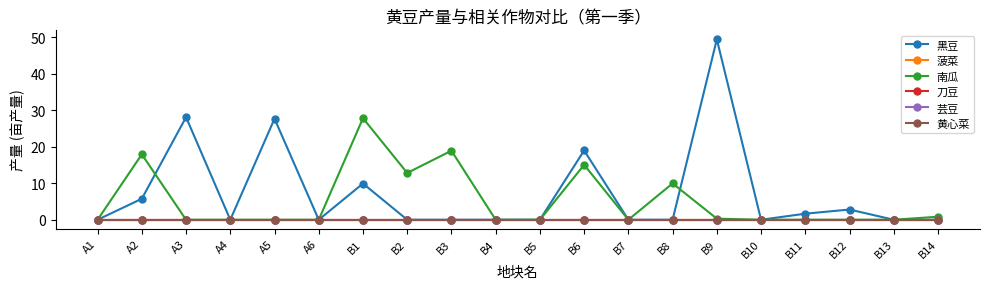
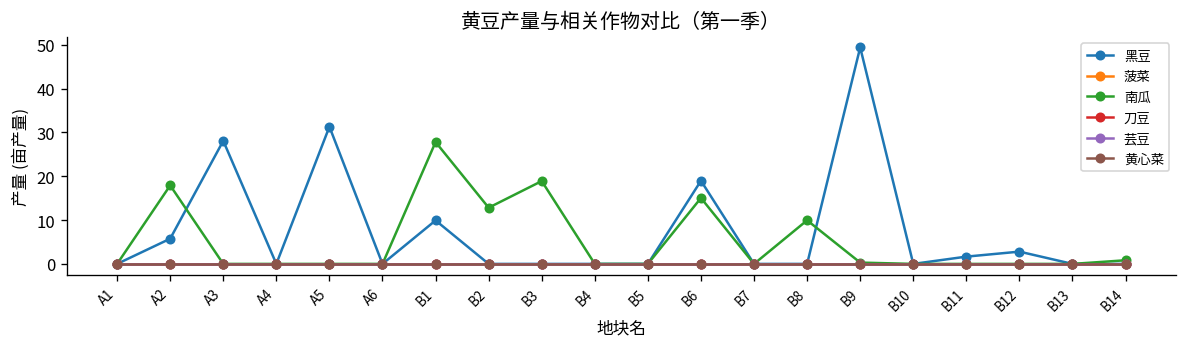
黑豆, A5: 28 -> 31
